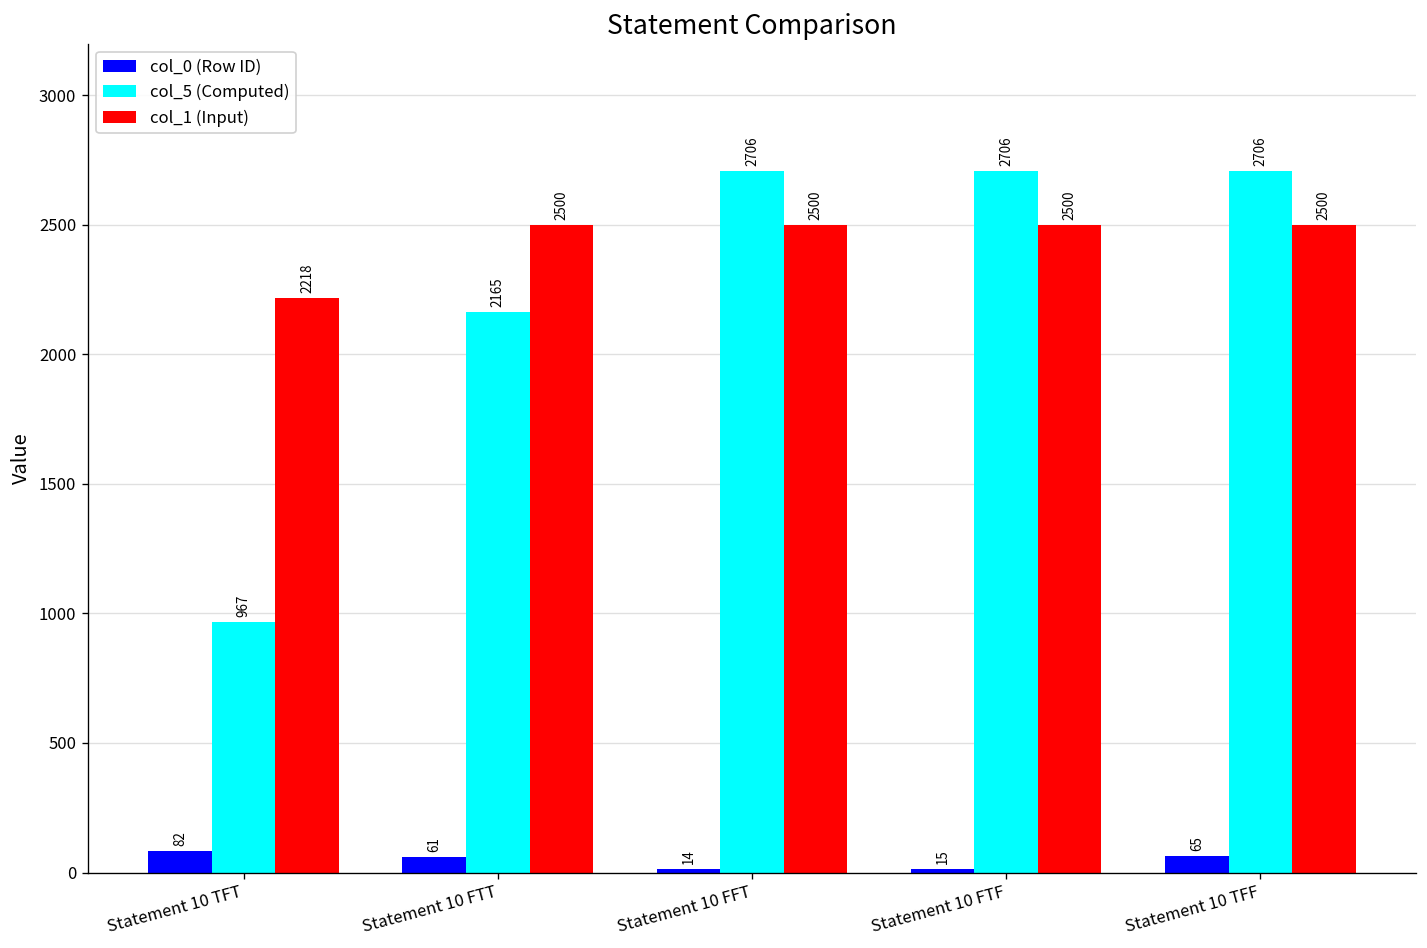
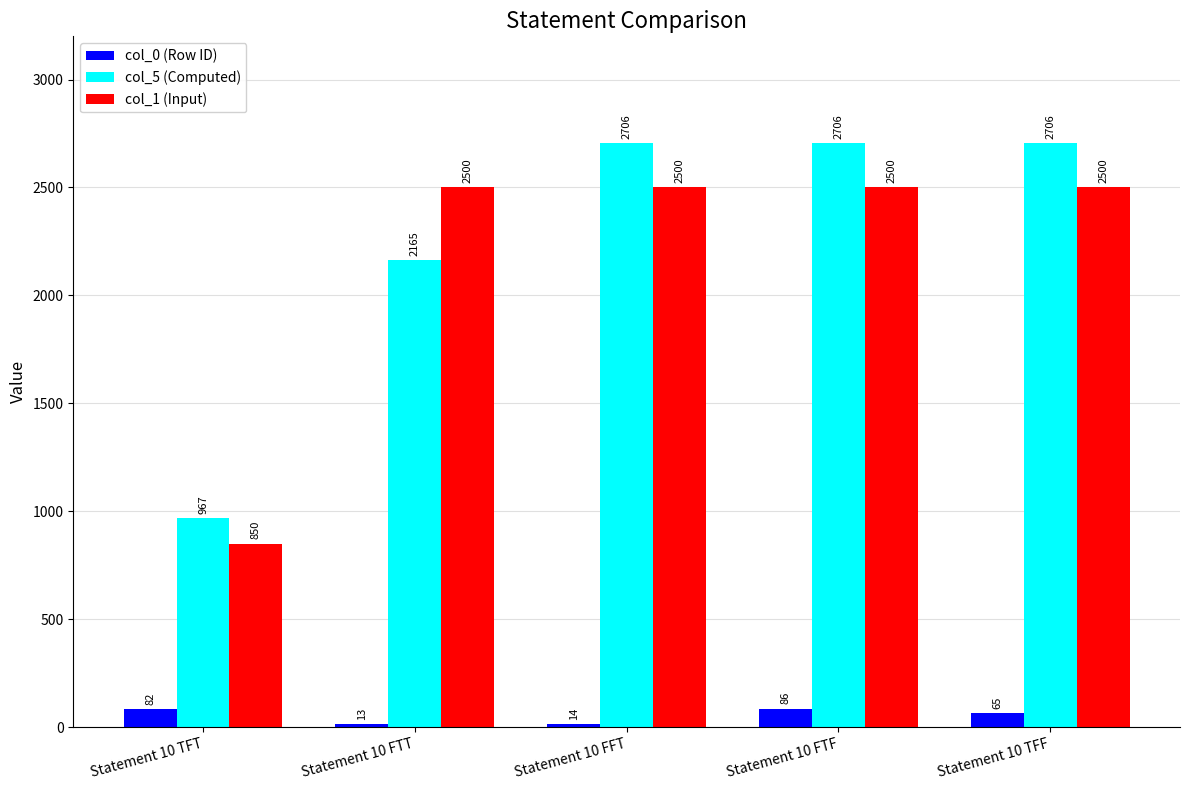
col_1 (Input), Statement 10 TFT: 2218 -> 850
col_0 (Row ID), Statement 10 FTT: 61 -> 13
col_0 (Row ID), Statement 10 FTF: 15 -> 86
